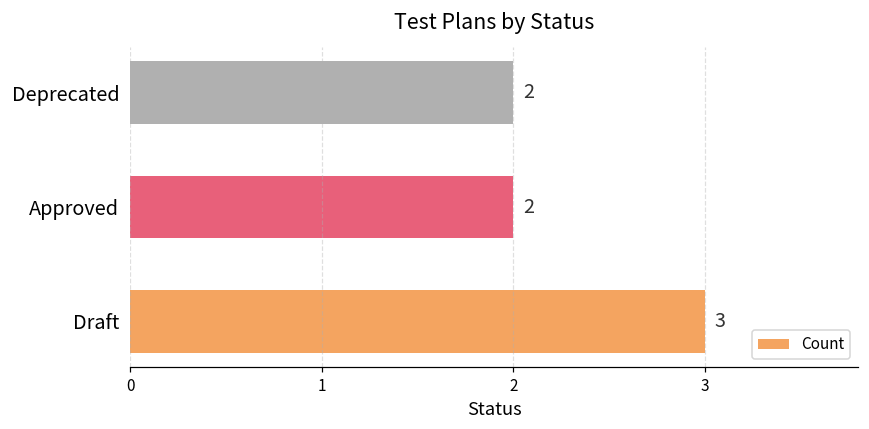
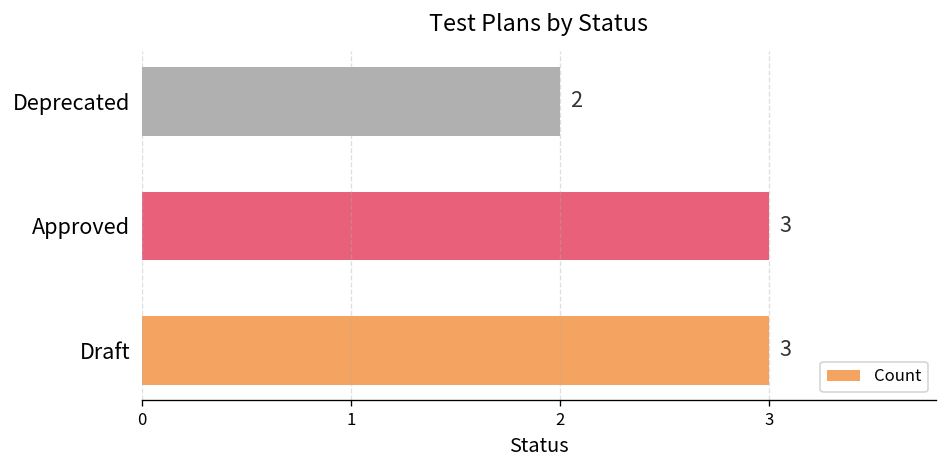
Approved: 2 -> 3
